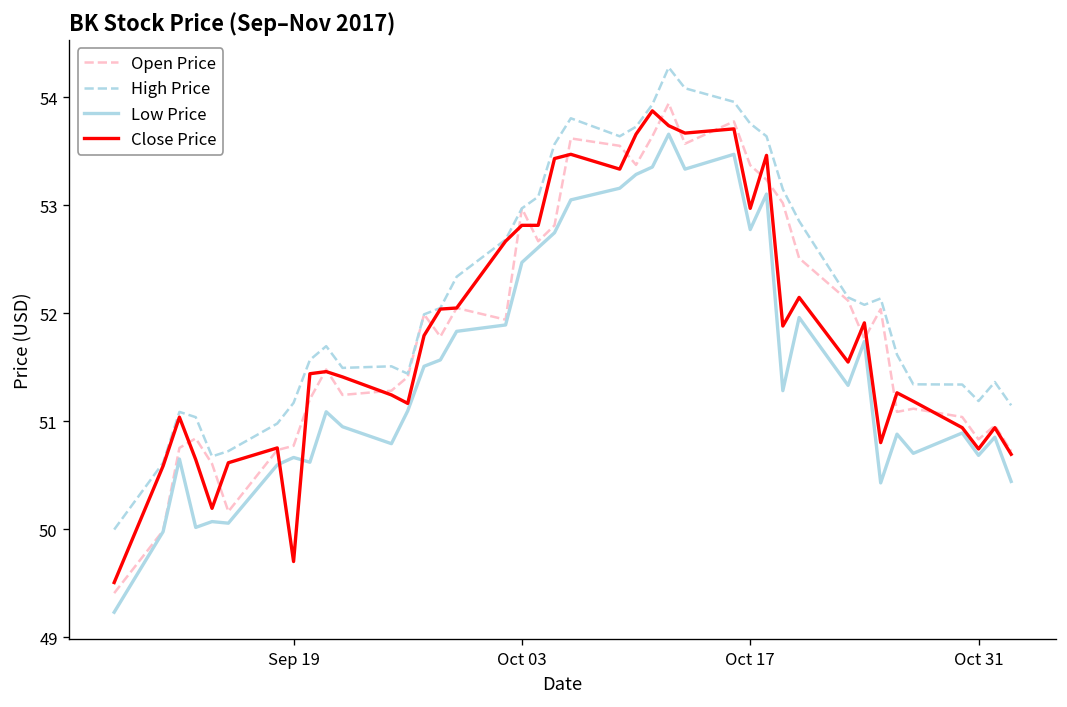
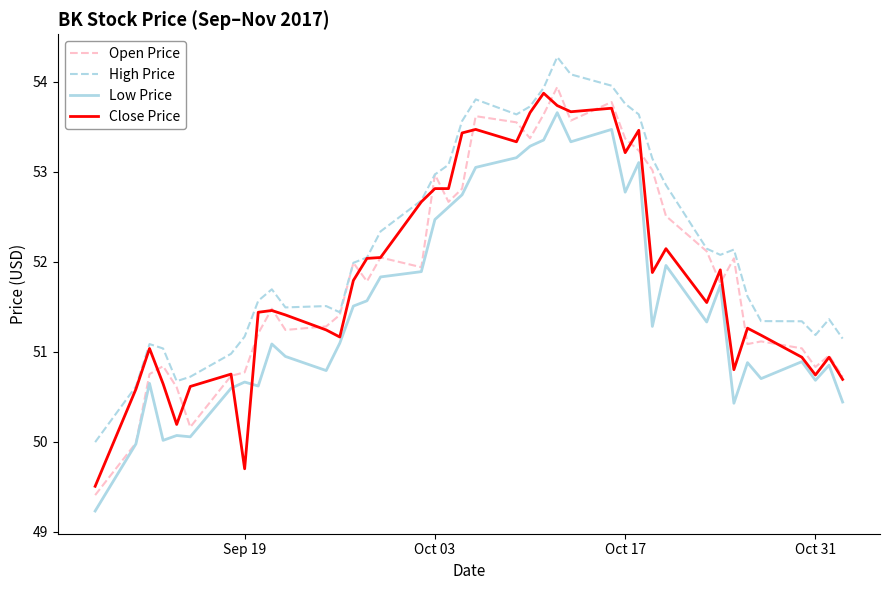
Close Price, Oct 17: 53.0 -> 53.2
